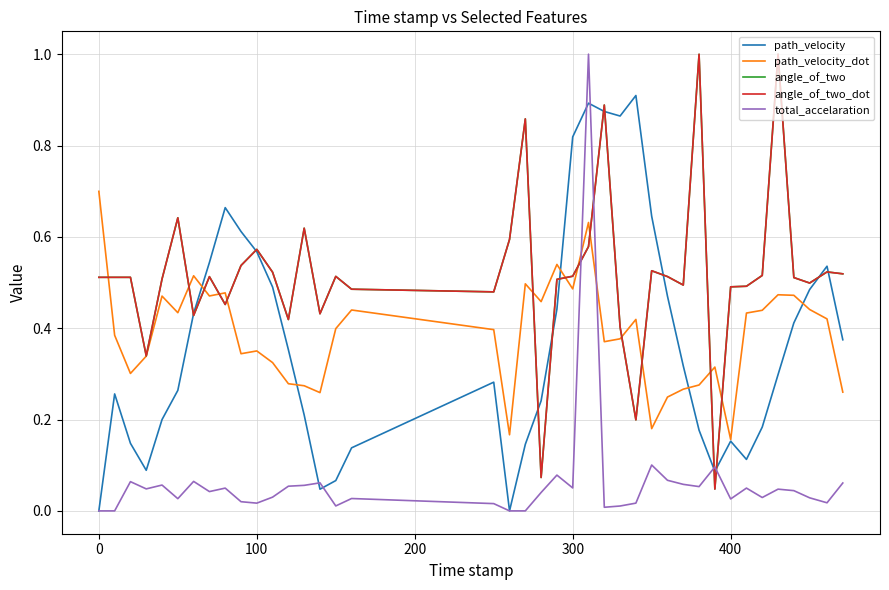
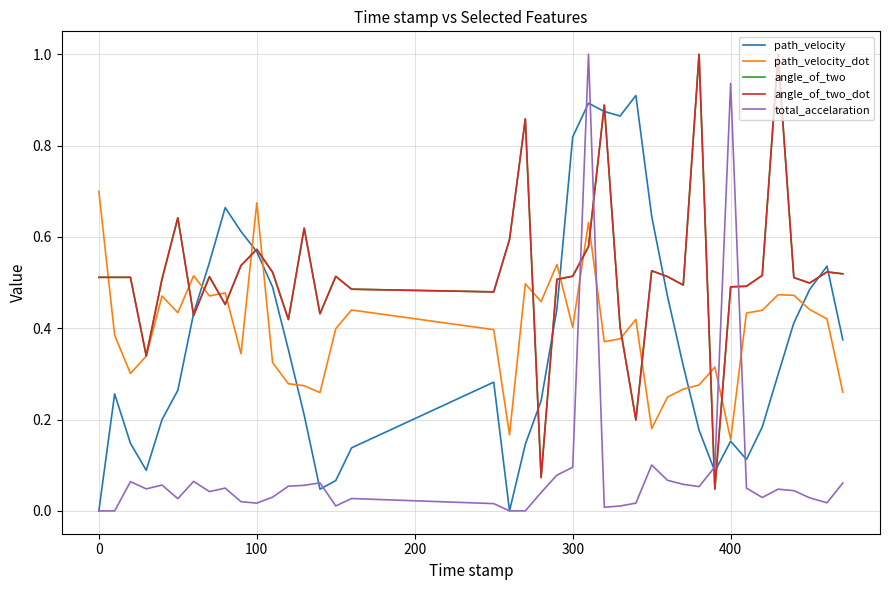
path_velocity_dot, 100: 0.35 -> 0.67
path_velocity_dot, 300: 0.49 -> 0.40
total_accelaration, 300: 0.05 -> 0.10
total_accelaration, 400: 0.03 -> 0.94
